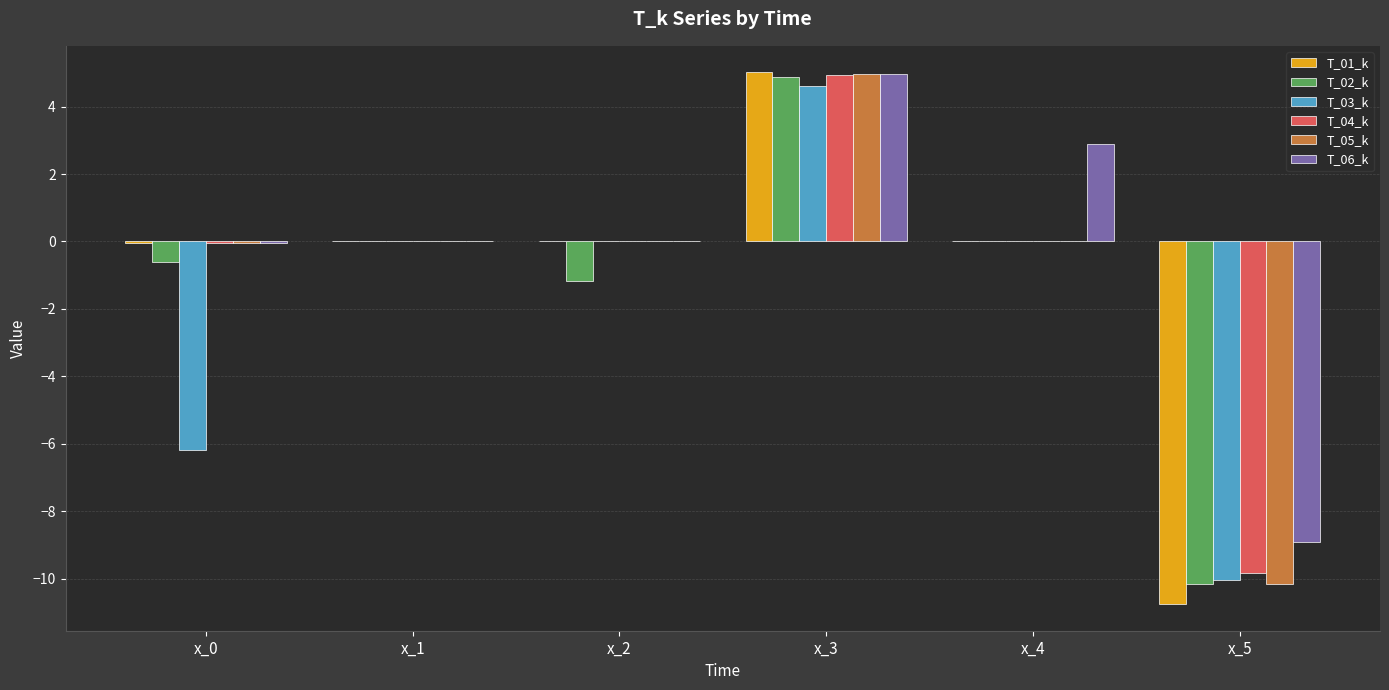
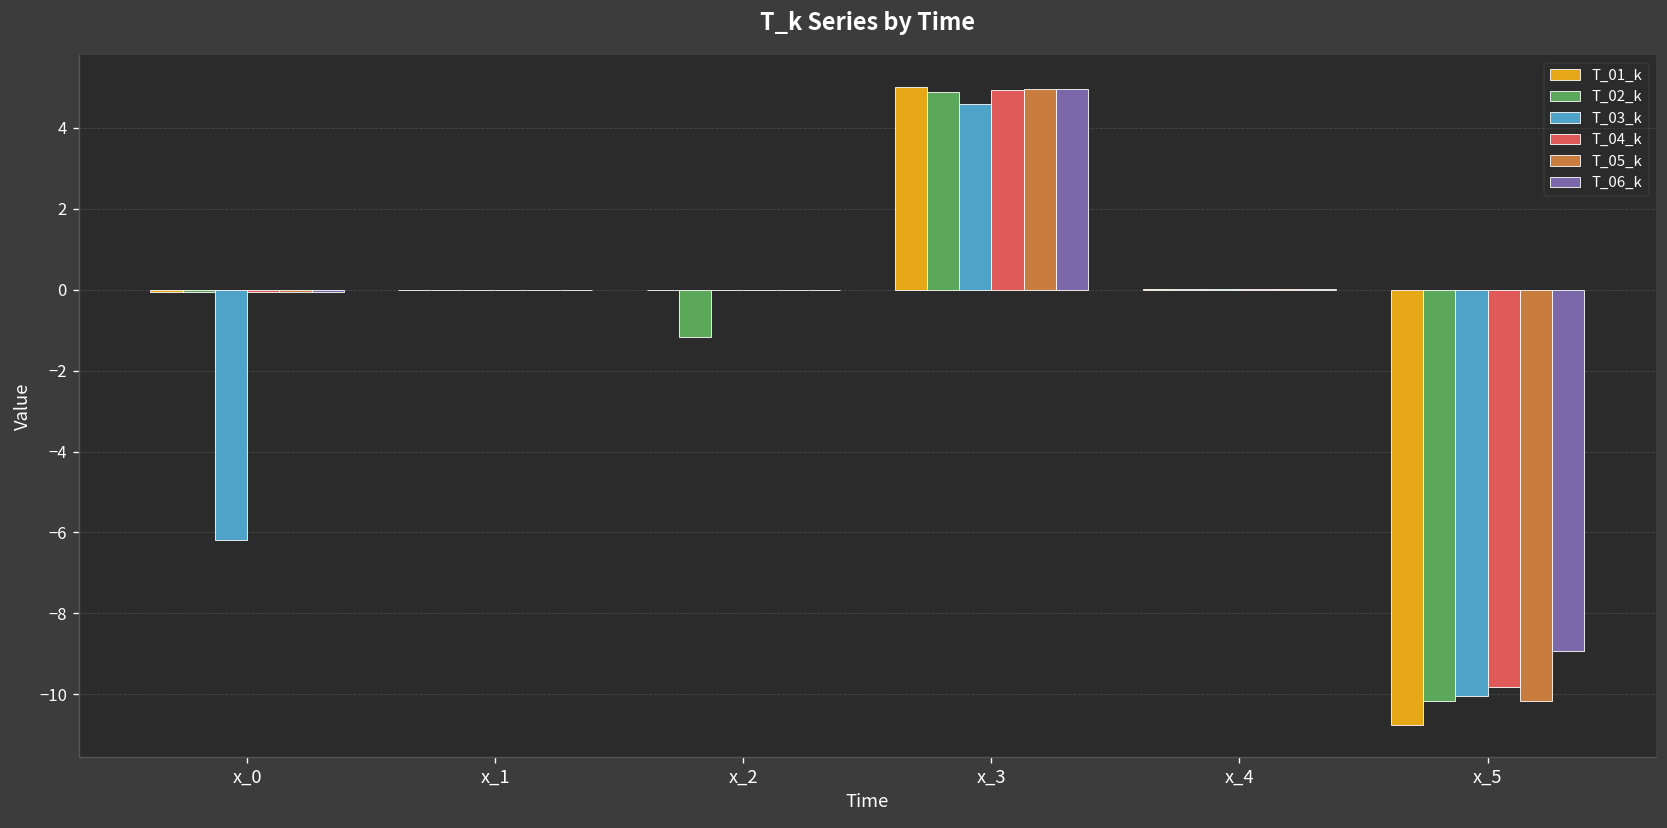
T_02_k, x_0: -0.6 -> 0.0
T_06_k, x_4: 2.9 -> 0.0
